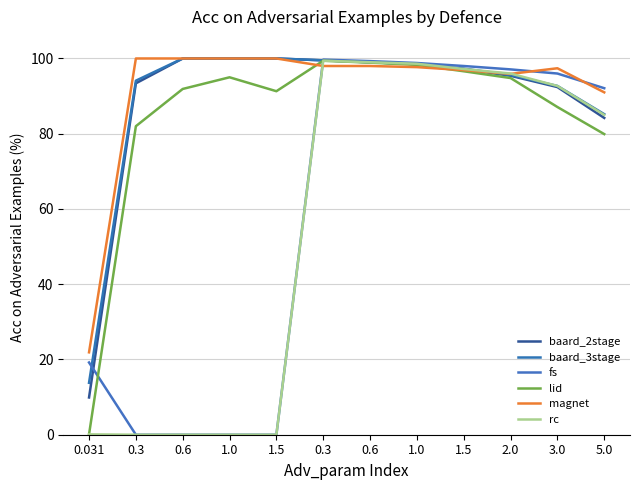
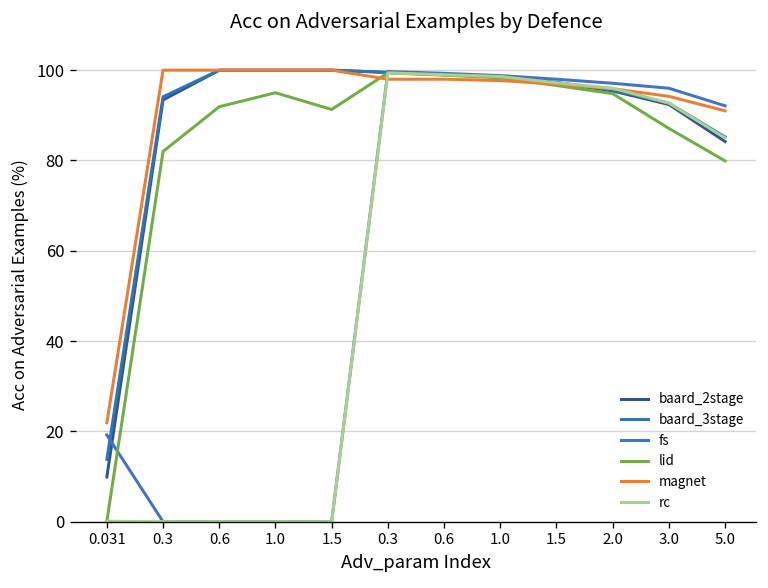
magnet, 3.0: 97 -> 94
